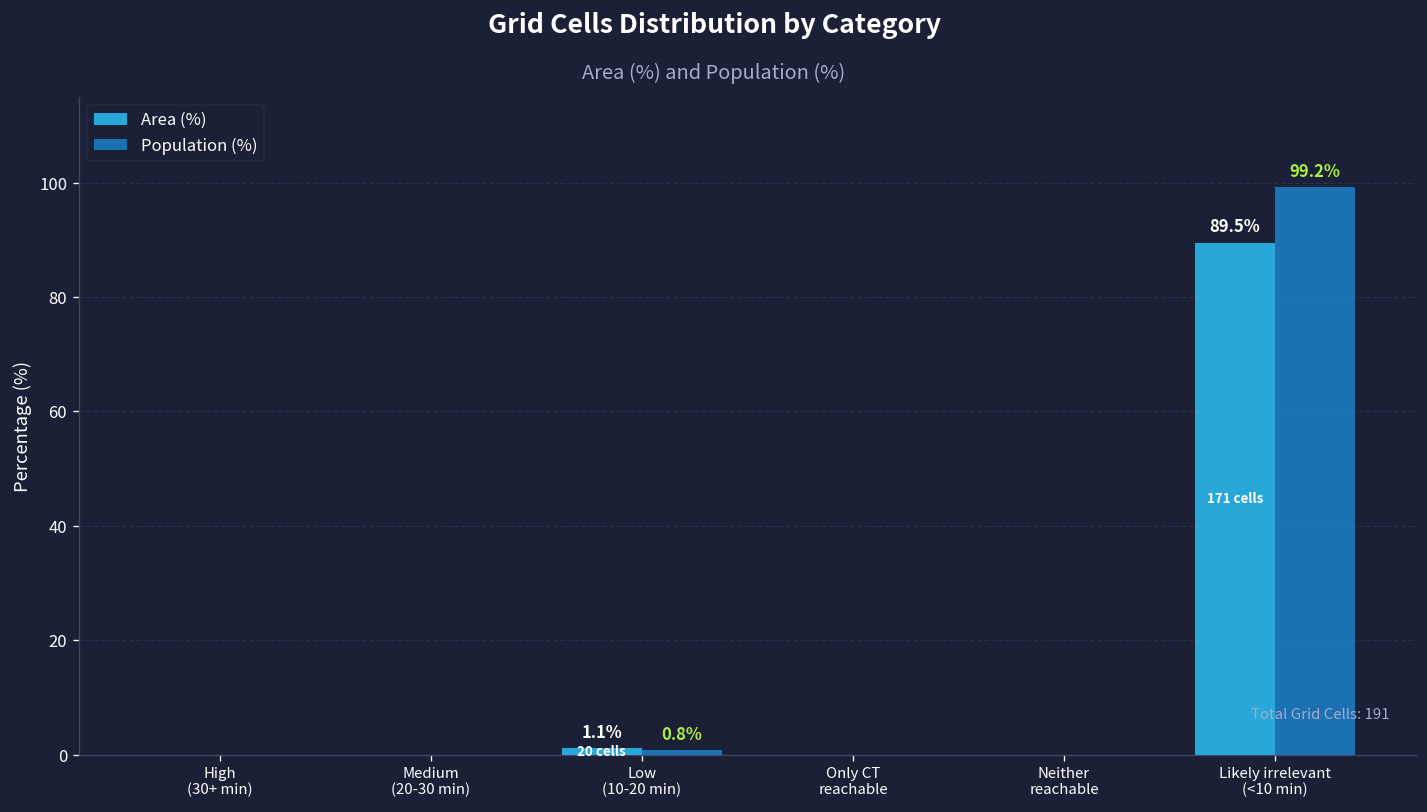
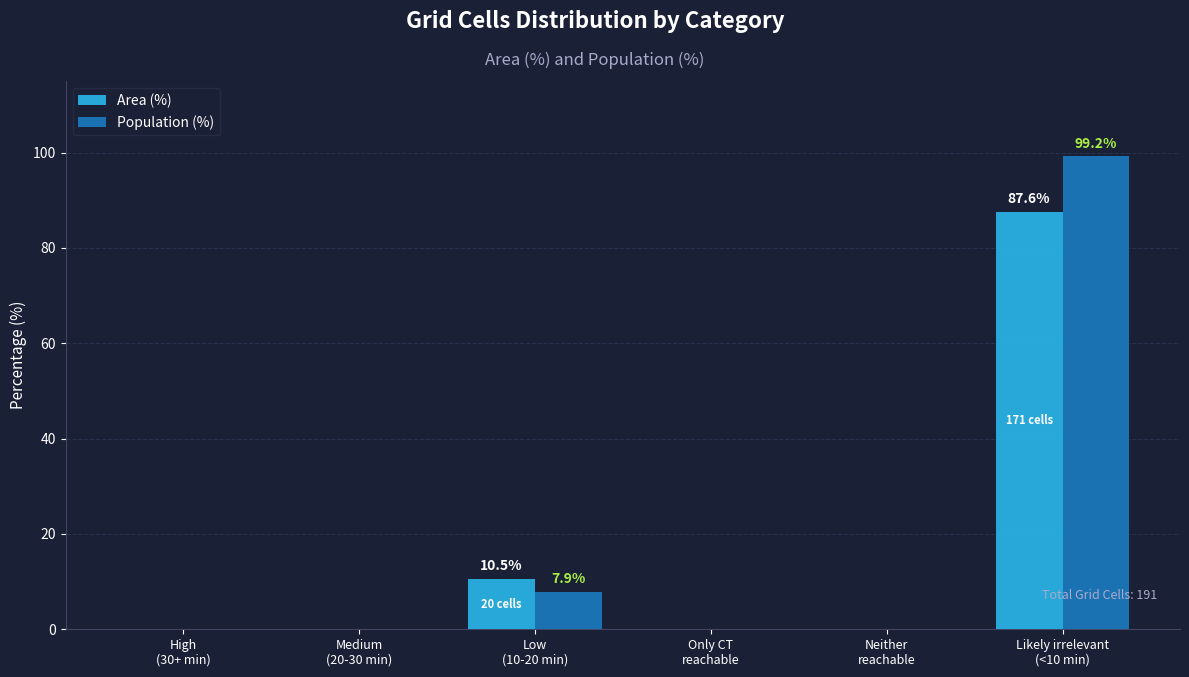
Area (%), Low (10-20 min): 1.1% -> 10.5%
Population (%), Low (10-20 min): 0.8% -> 7.9%
Area (%), Likely irrelevant (<10 min): 89.5% -> 87.6%
